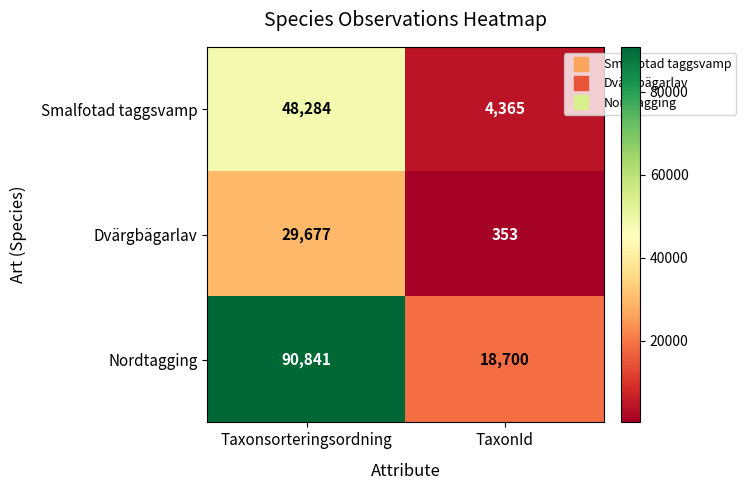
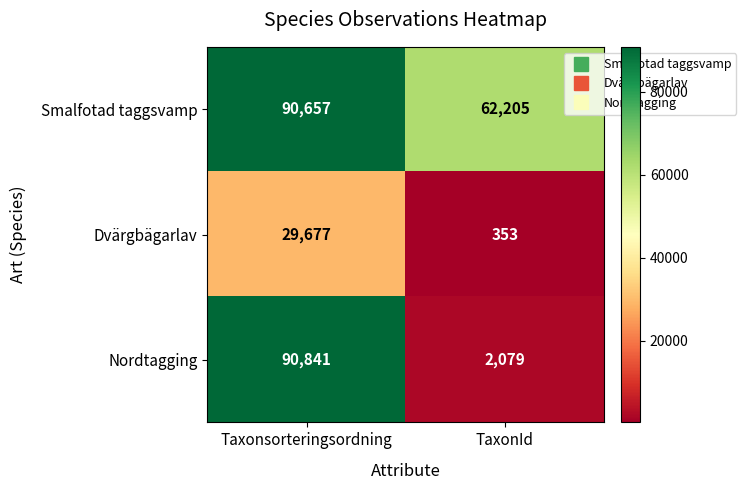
Smalfotad taggsvamp, Taxonsorteringsordning: 48,284 -> 90,657
Smalfotad taggsvamp, TaxonId: 4,365 -> 62,205
Nordtagging, TaxonId: 18,700 -> 2,079
